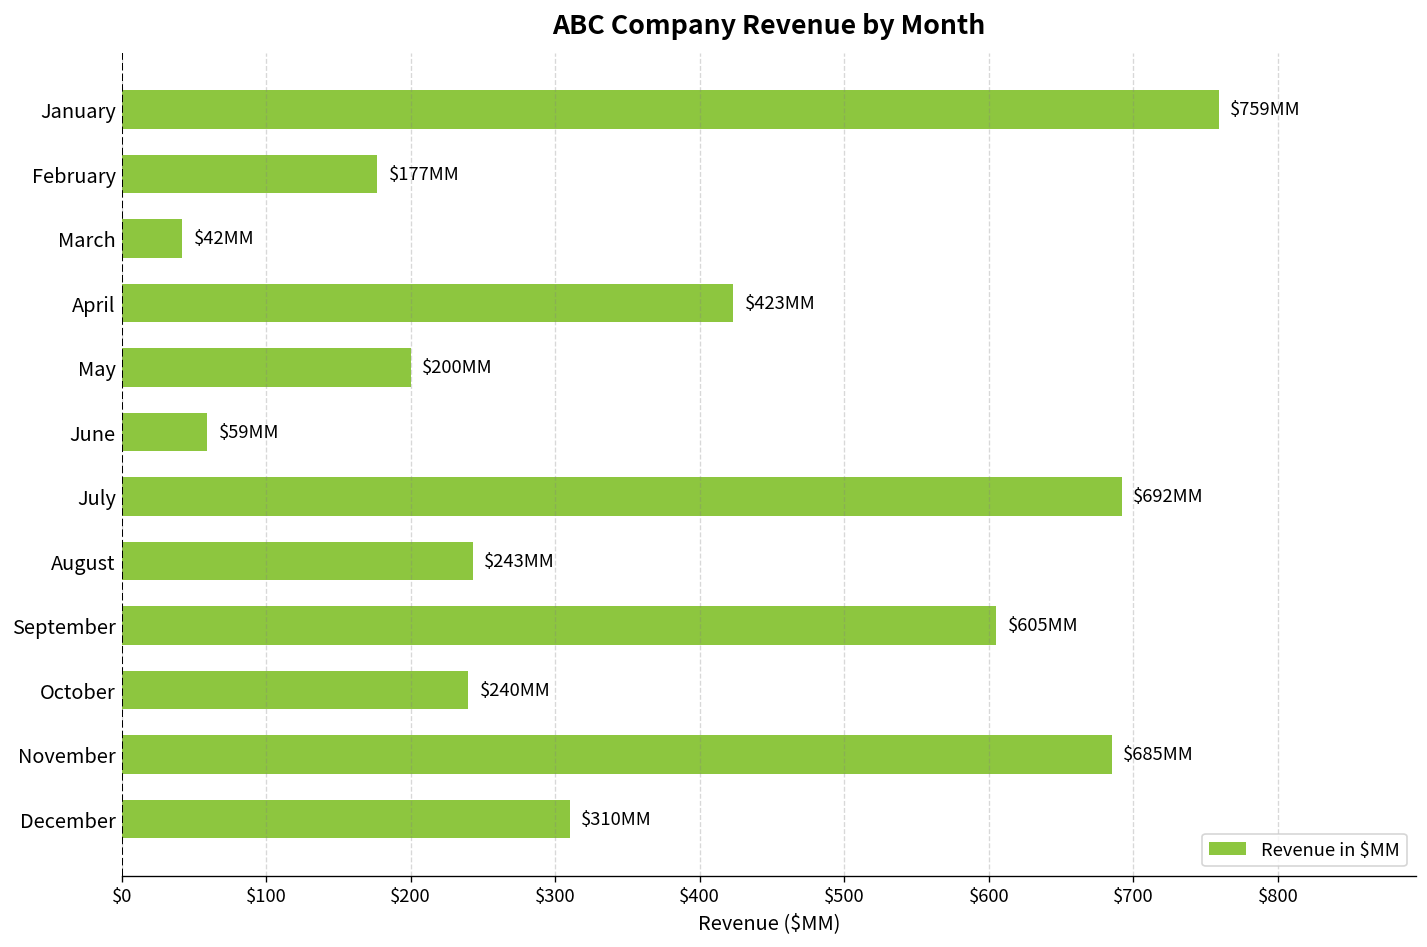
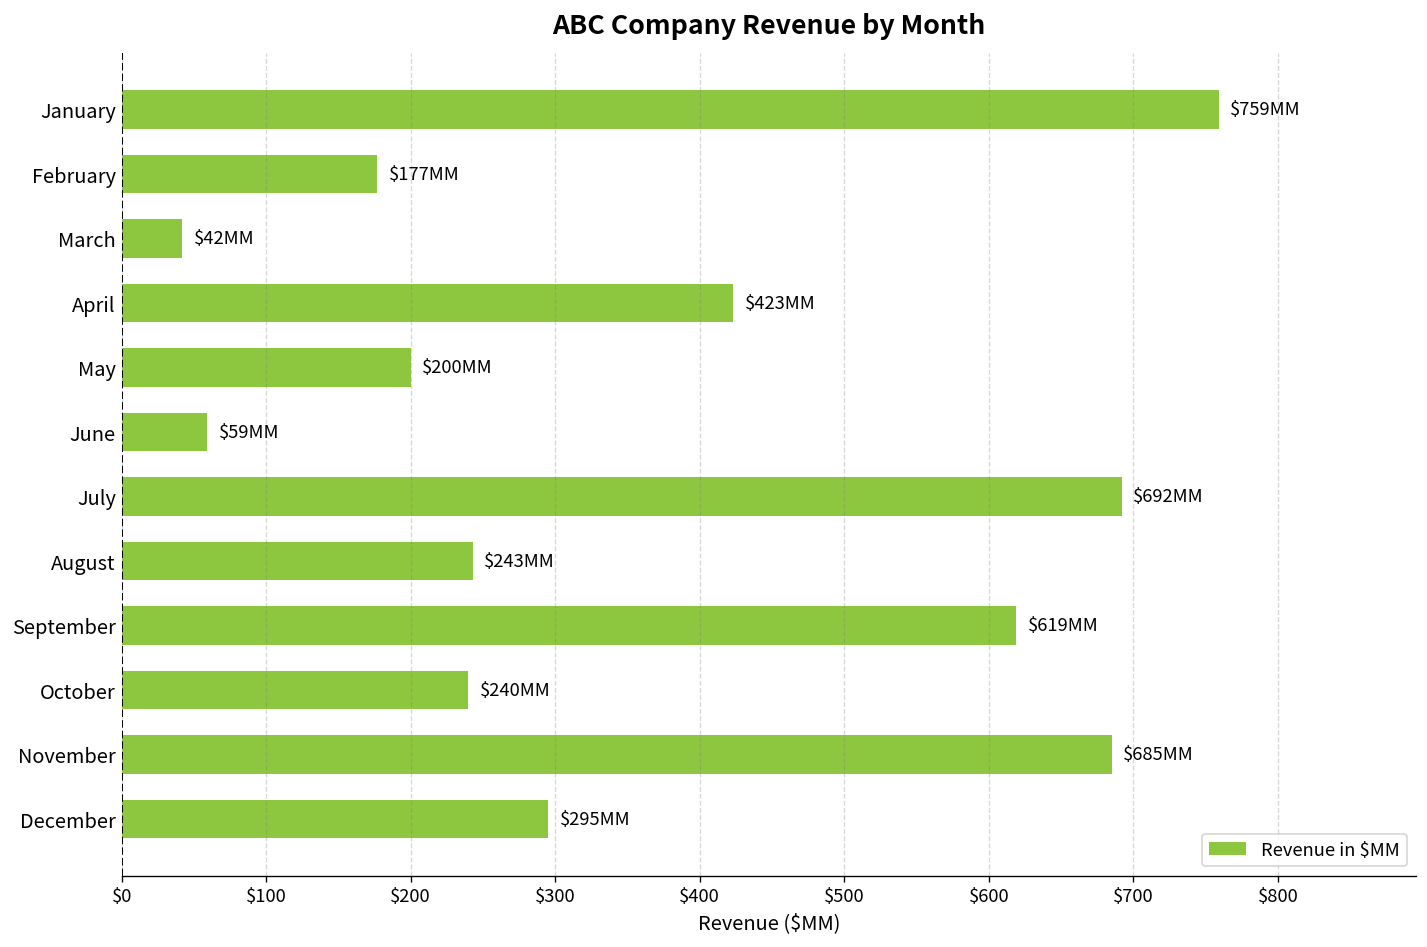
September: $605 -> $619
December: $310 -> $295
